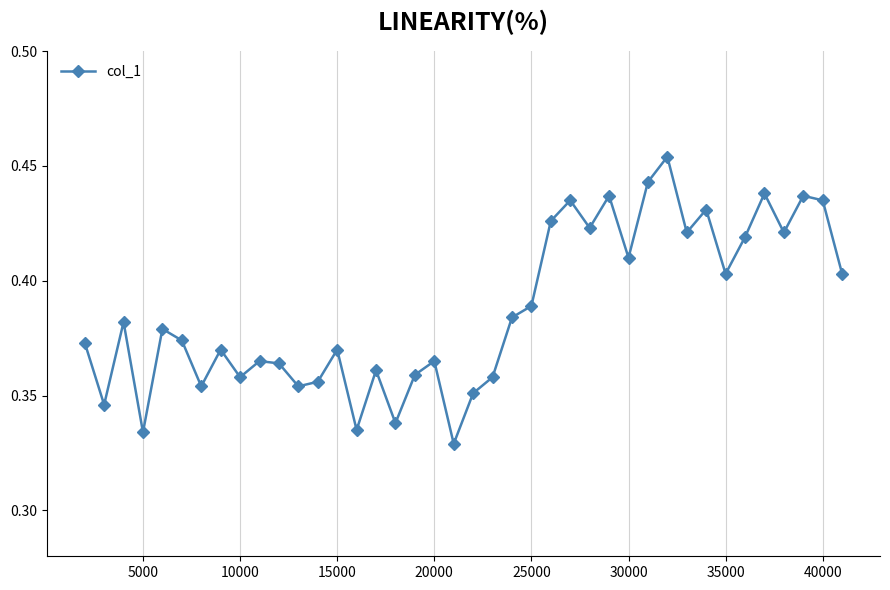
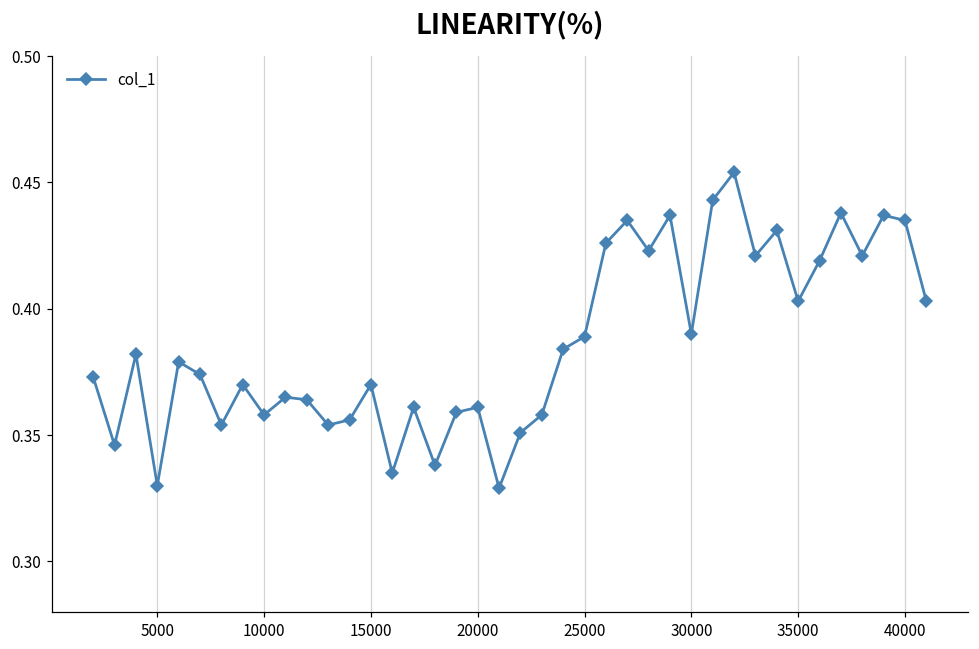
5000: 0.334 -> 0.330
20000: 0.365 -> 0.361
30000: 0.41 -> 0.39
